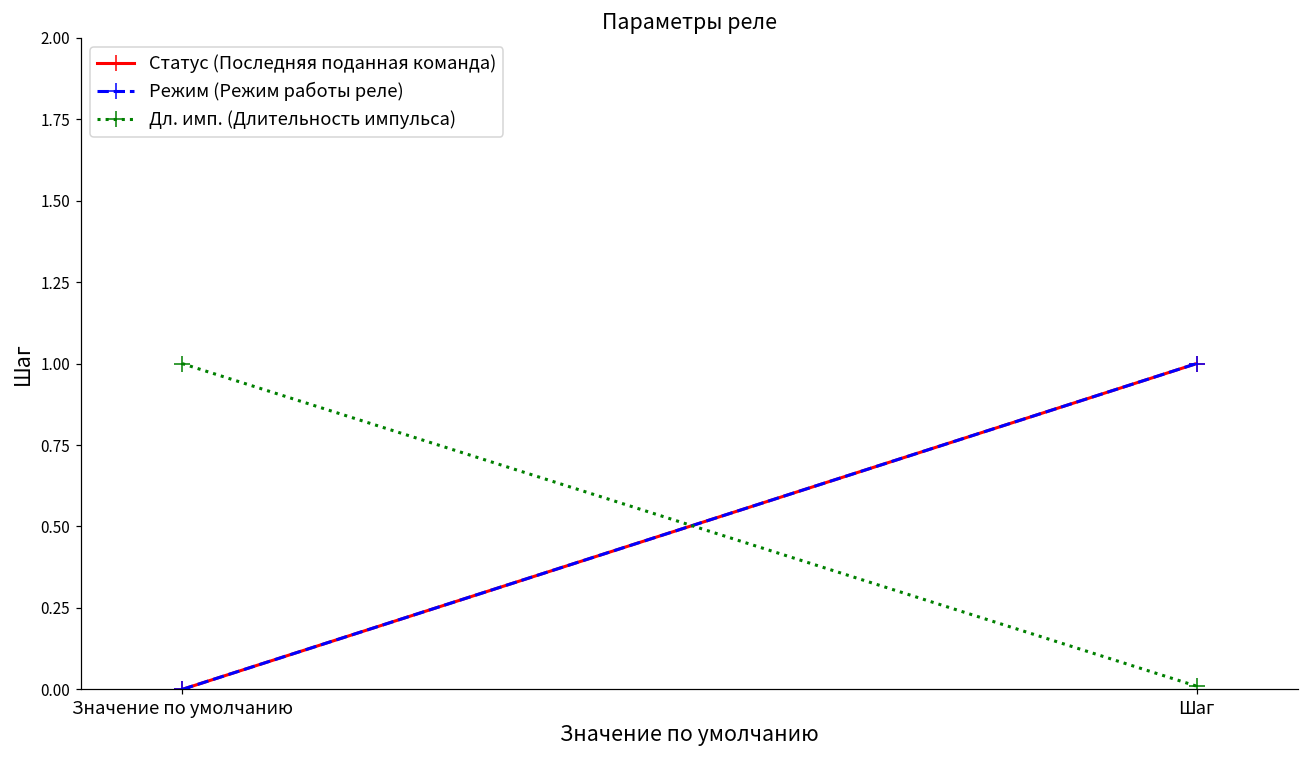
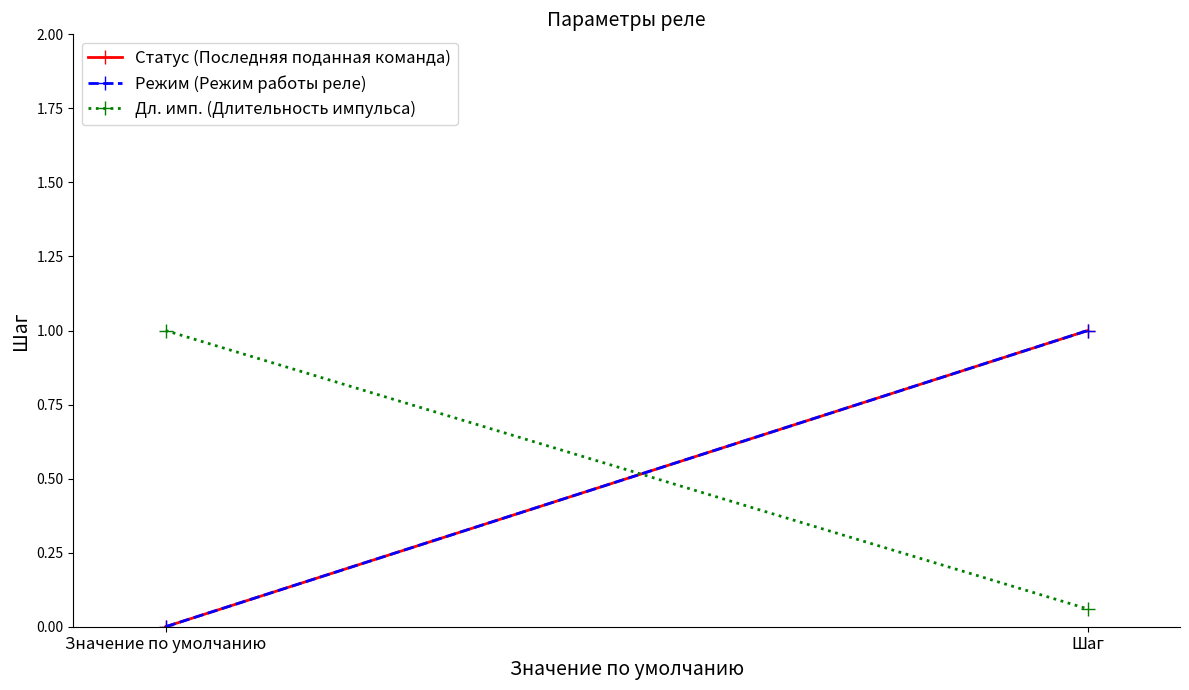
Дл. имп. (Длительность импульса), Шаг: 0.01 -> 0.06
